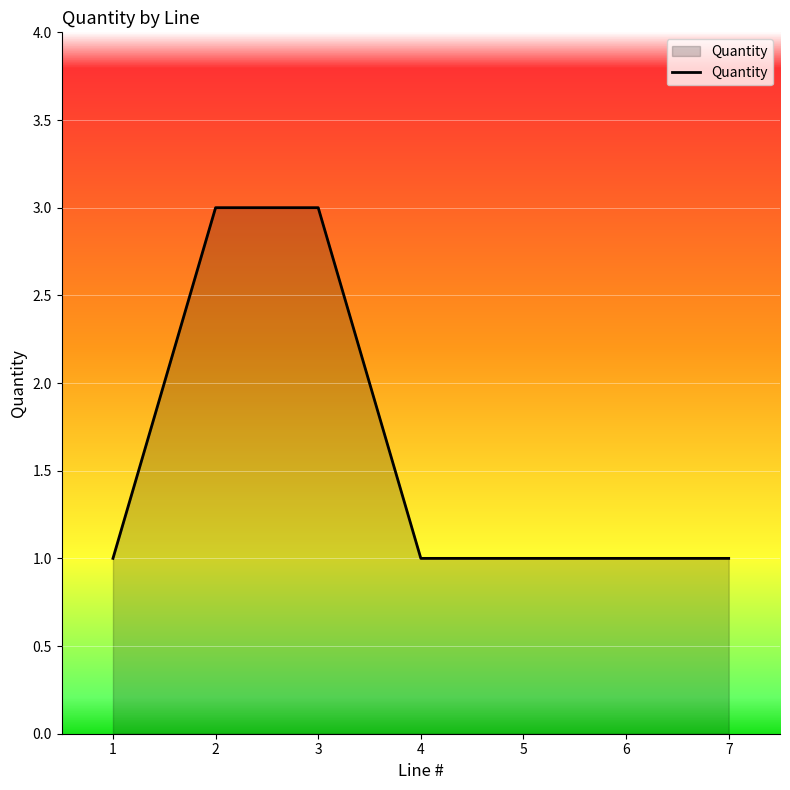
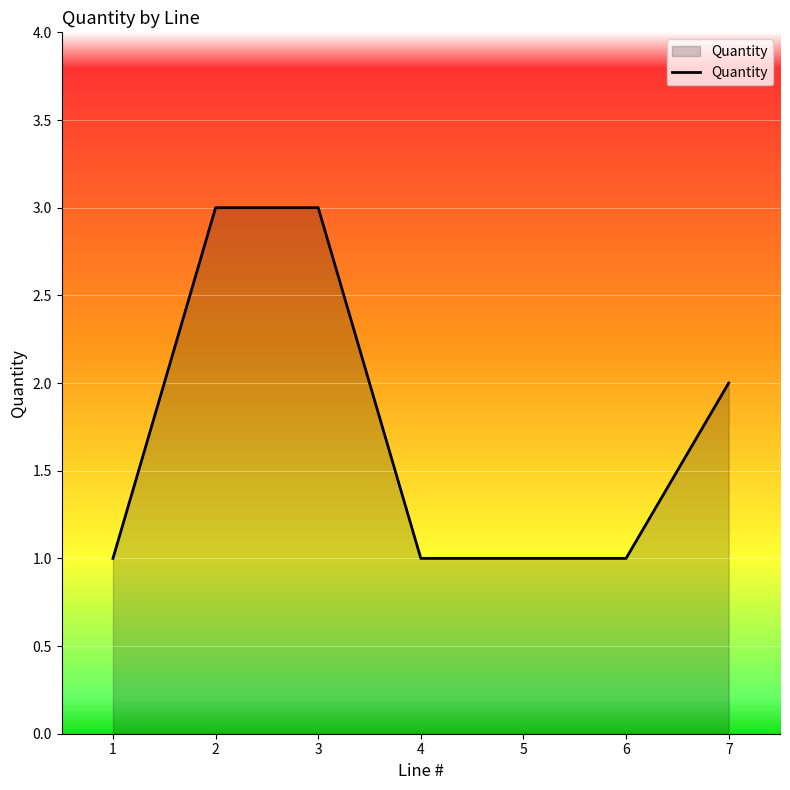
7: 1 -> 2
